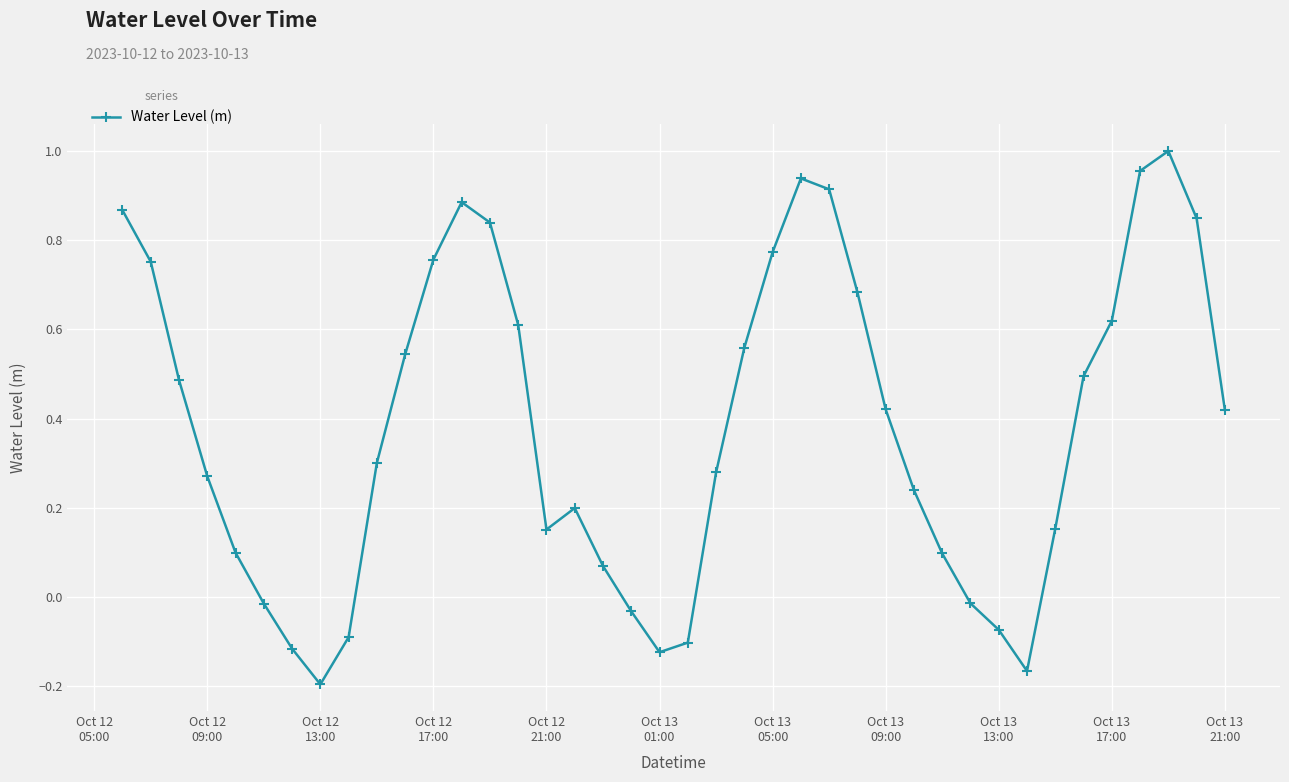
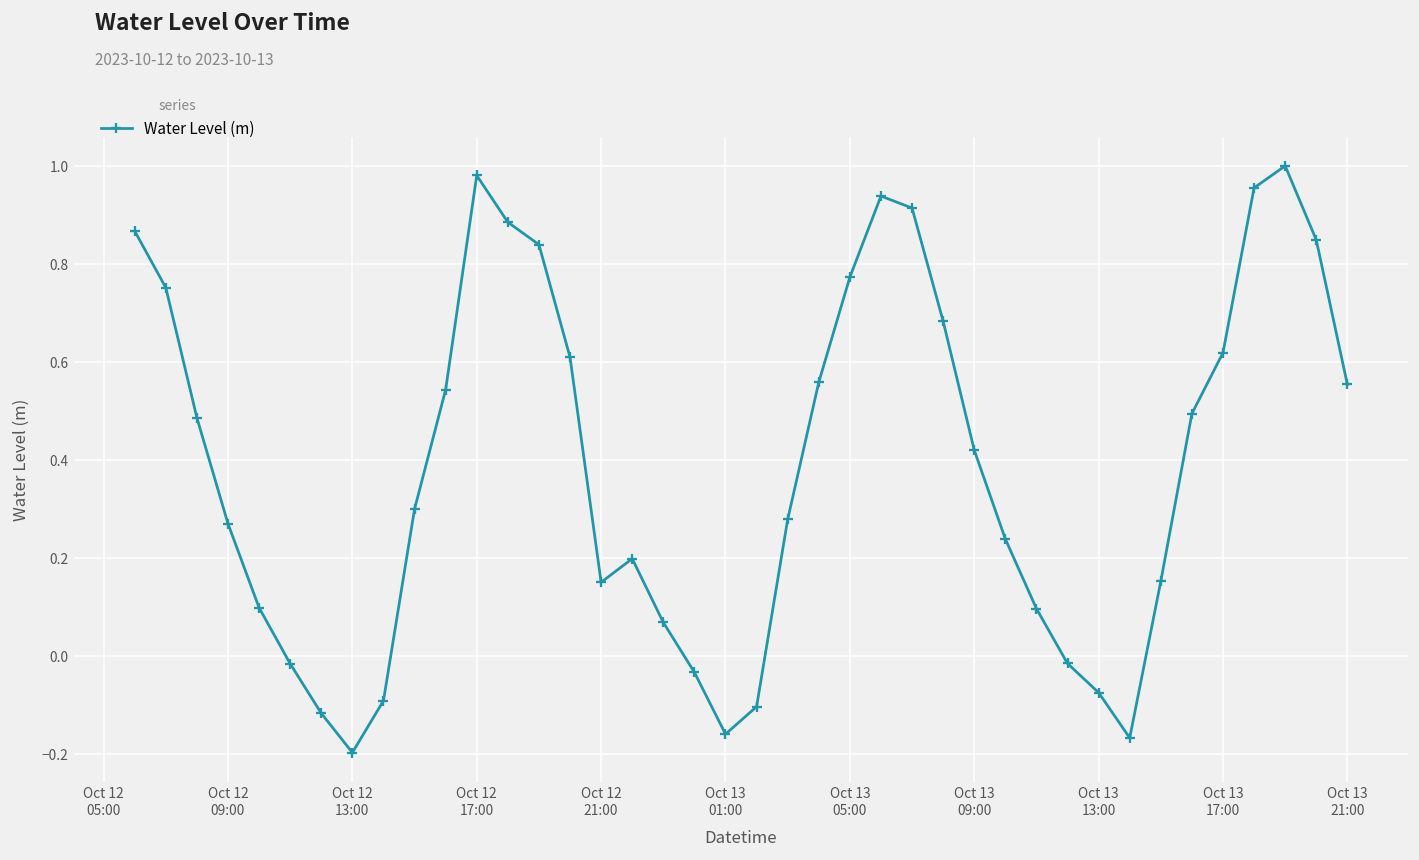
Oct 12 17:00: 0.76 -> 0.98
Oct 13 01:00: -0.12 -> -0.16
Oct 13 21:00: 0.42 -> 0.55
